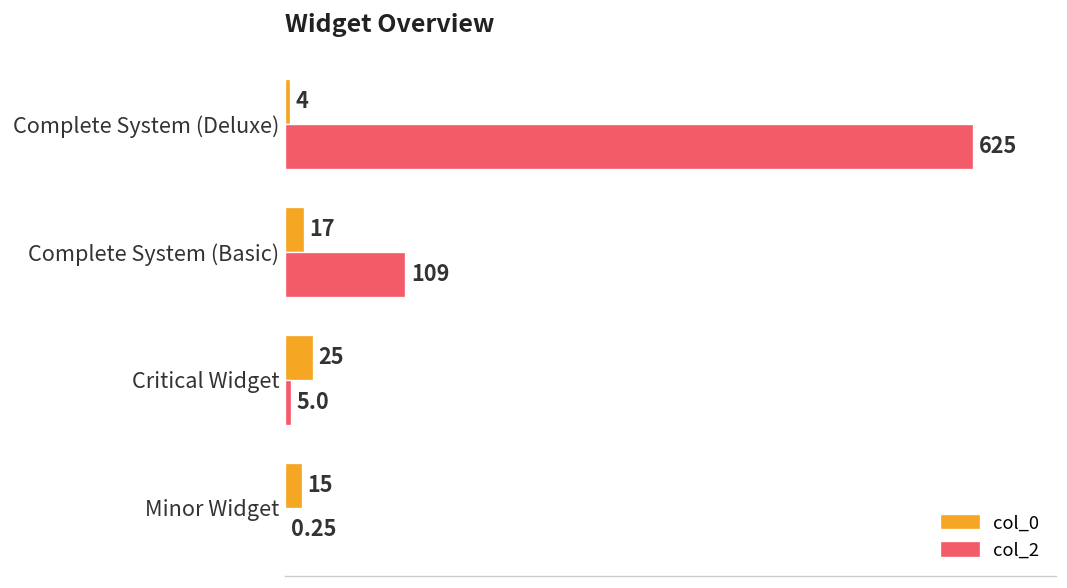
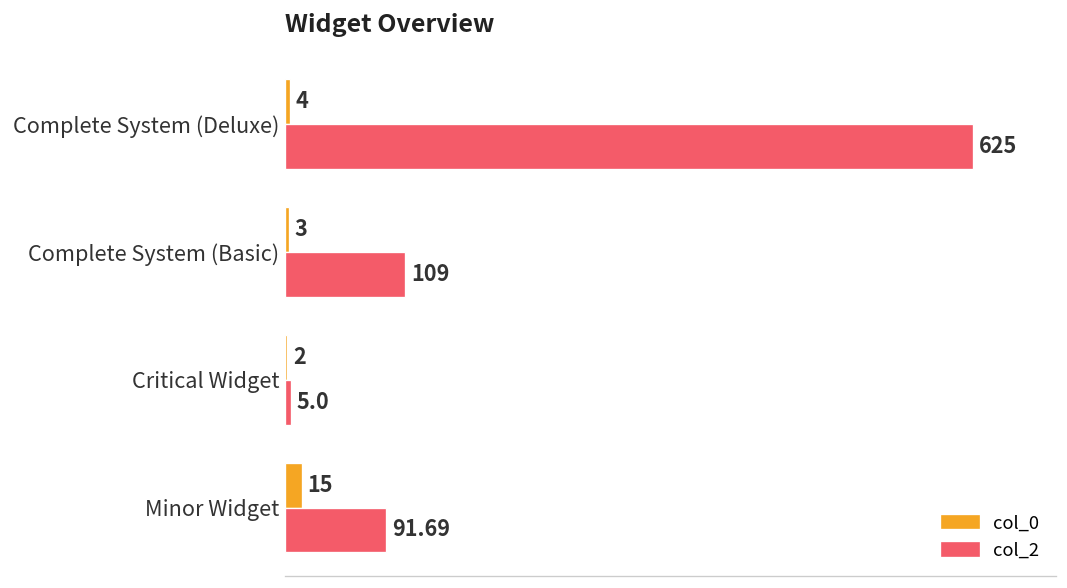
col_0, Complete System (Basic): 17 -> 3
col_0, Critical Widget: 25 -> 2
col_2, Minor Widget: 0.25 -> 91.69
